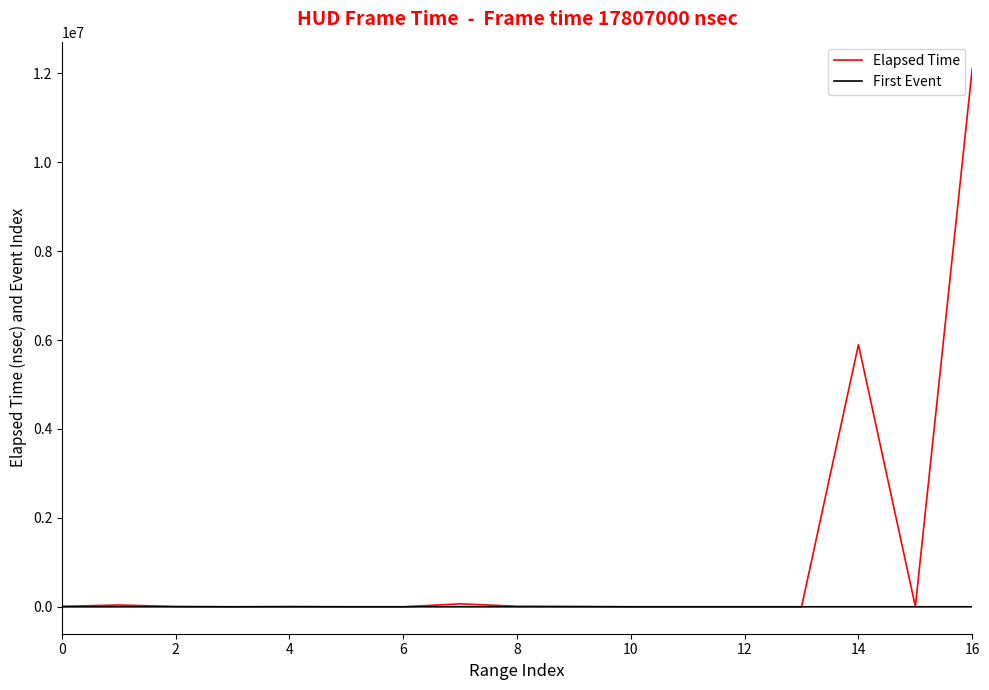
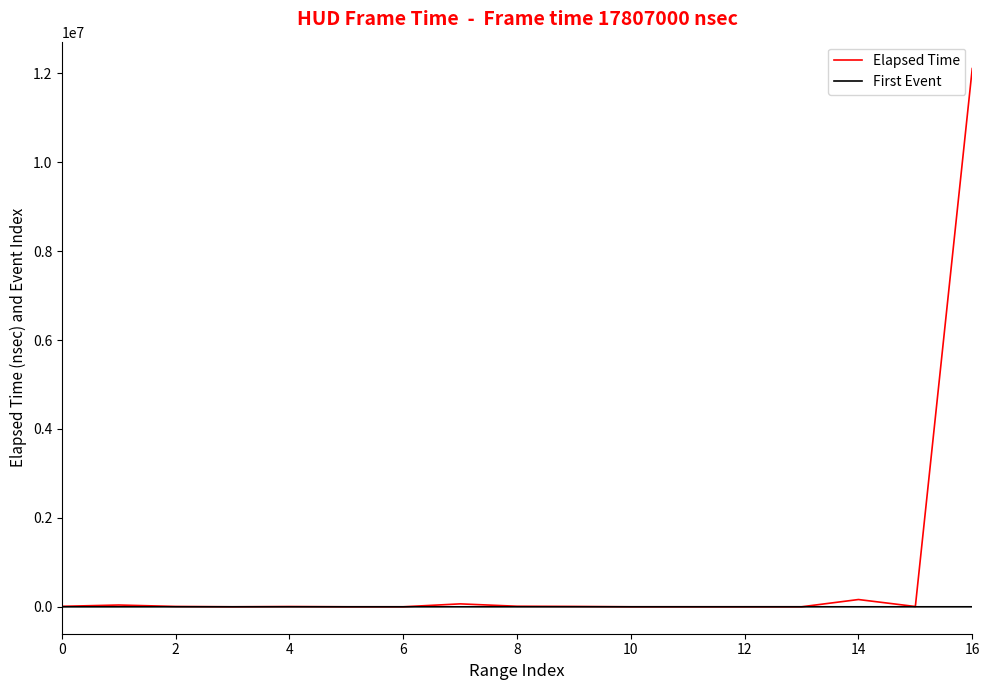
Elapsed Time, 14: 5900000 -> 200000
